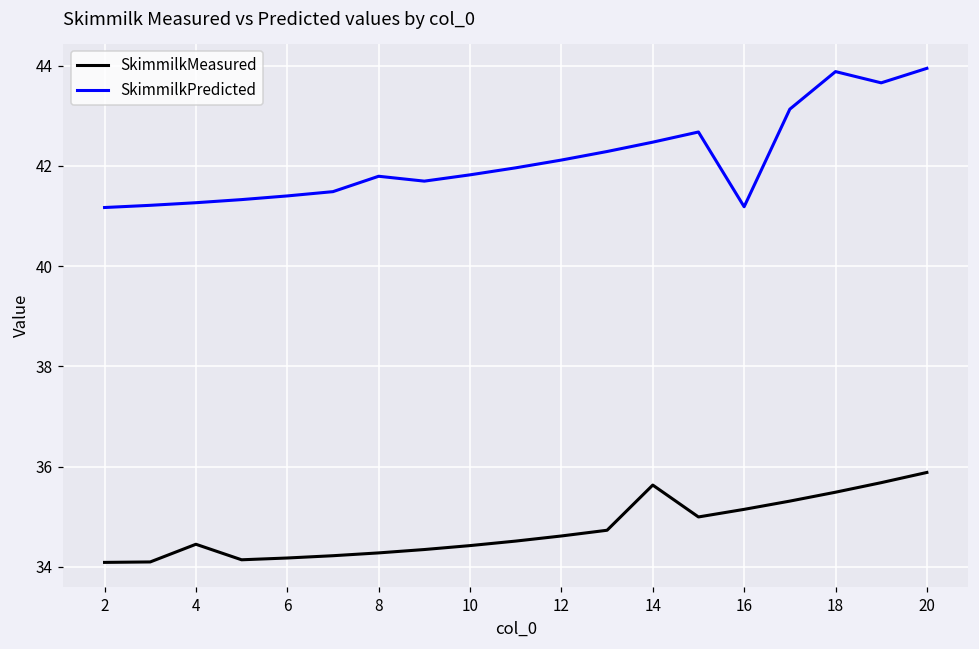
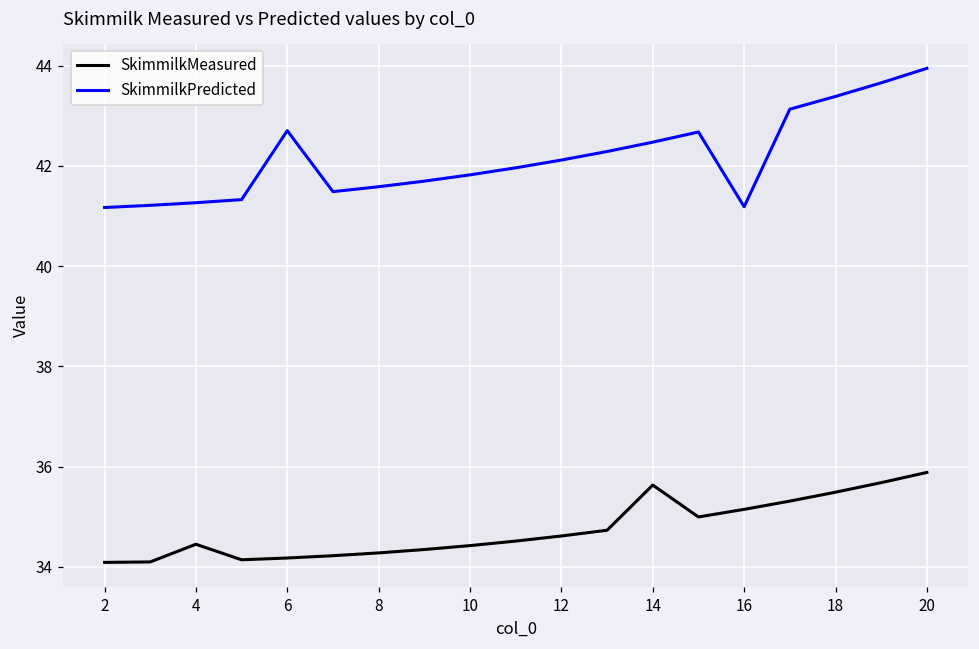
SkimmilkPredicted, 6: 41.4 -> 42.7
SkimmilkPredicted, 8: 41.8 -> 41.6
SkimmilkPredicted, 18: 43.9 -> 43.4
